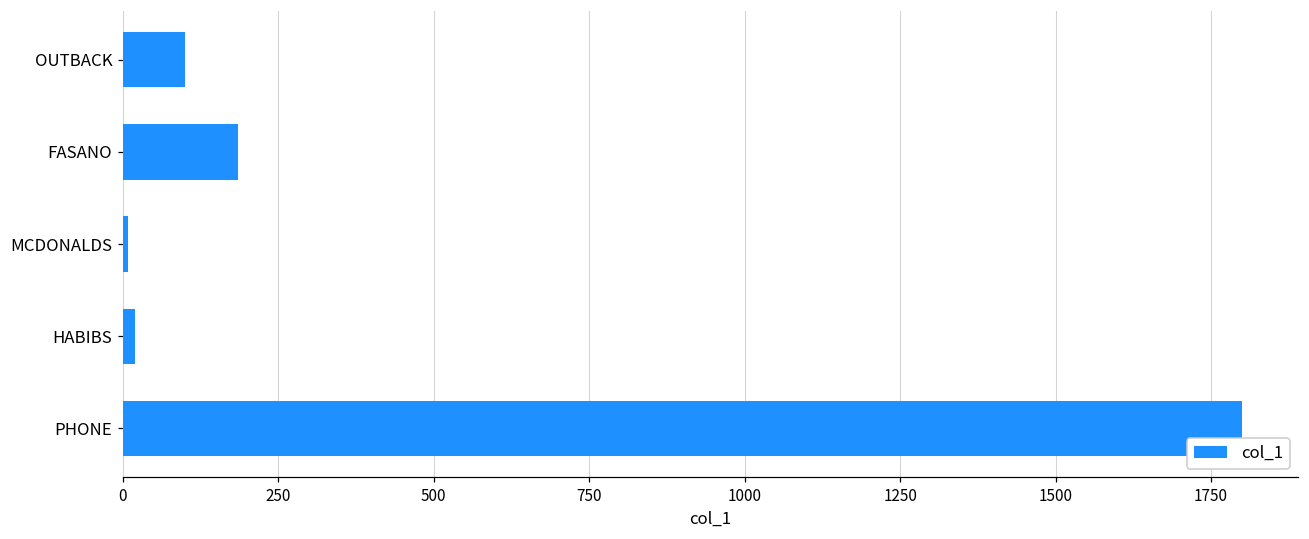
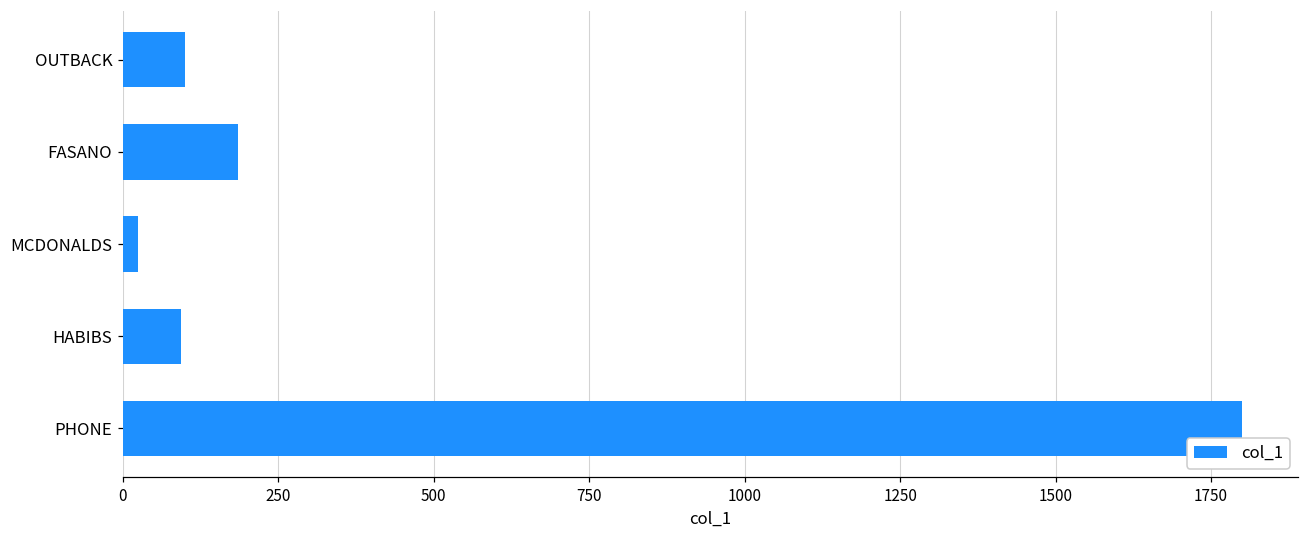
MCDONALDS: 10 -> 30
HABIBS: 20 -> 90
